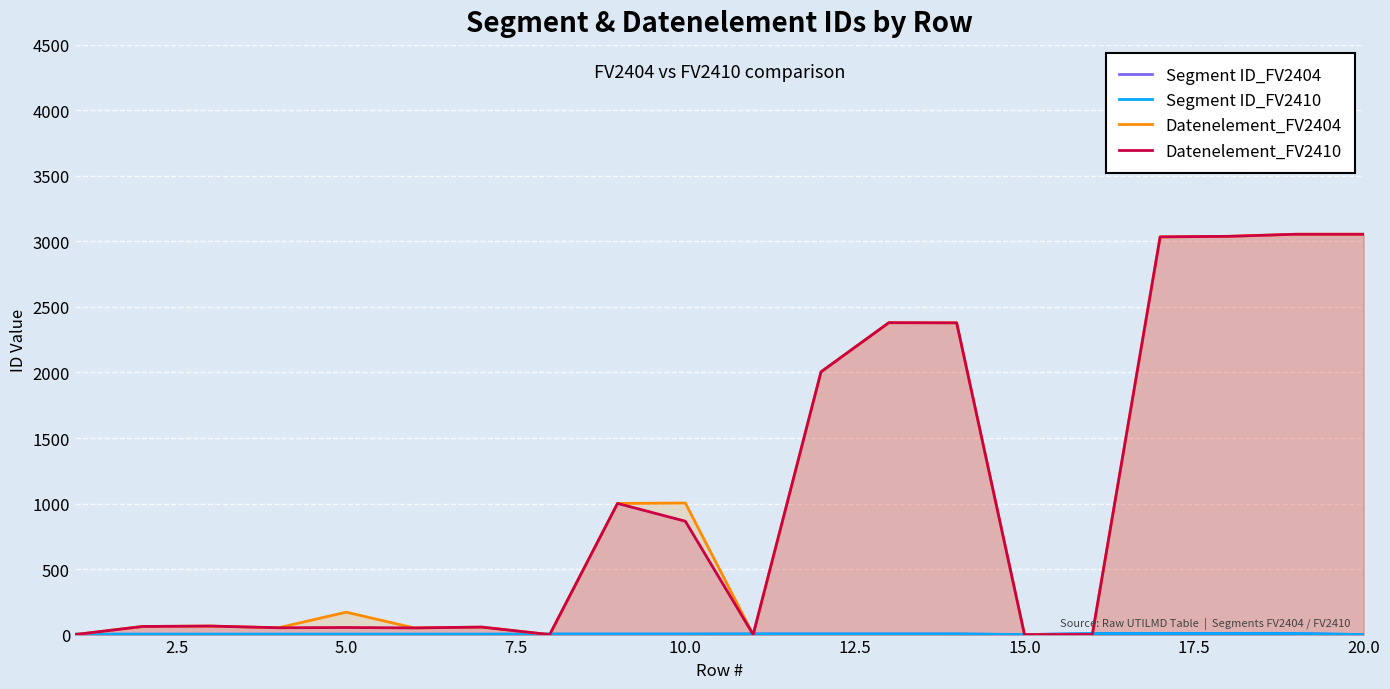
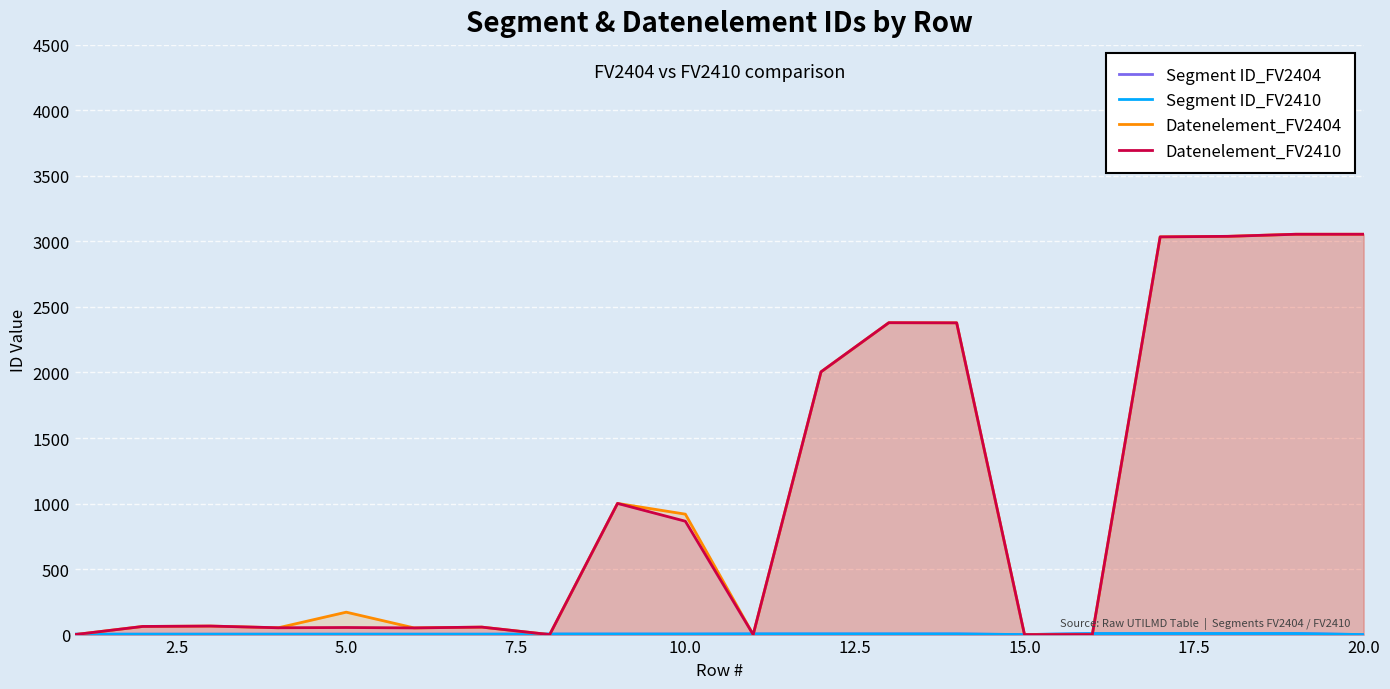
Datenelement_FV2404, 10.0: 1000 -> 920
